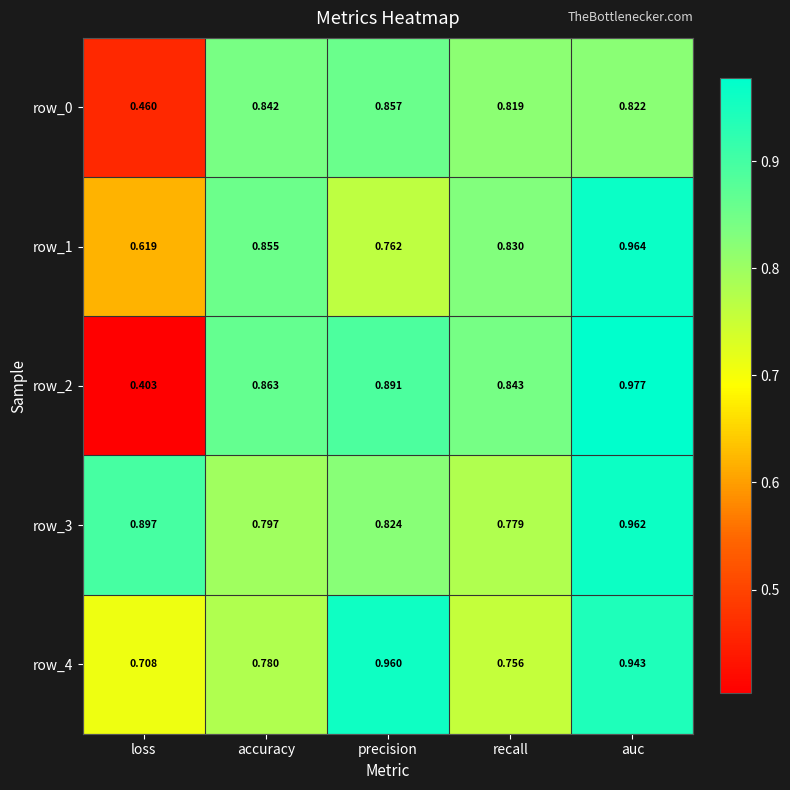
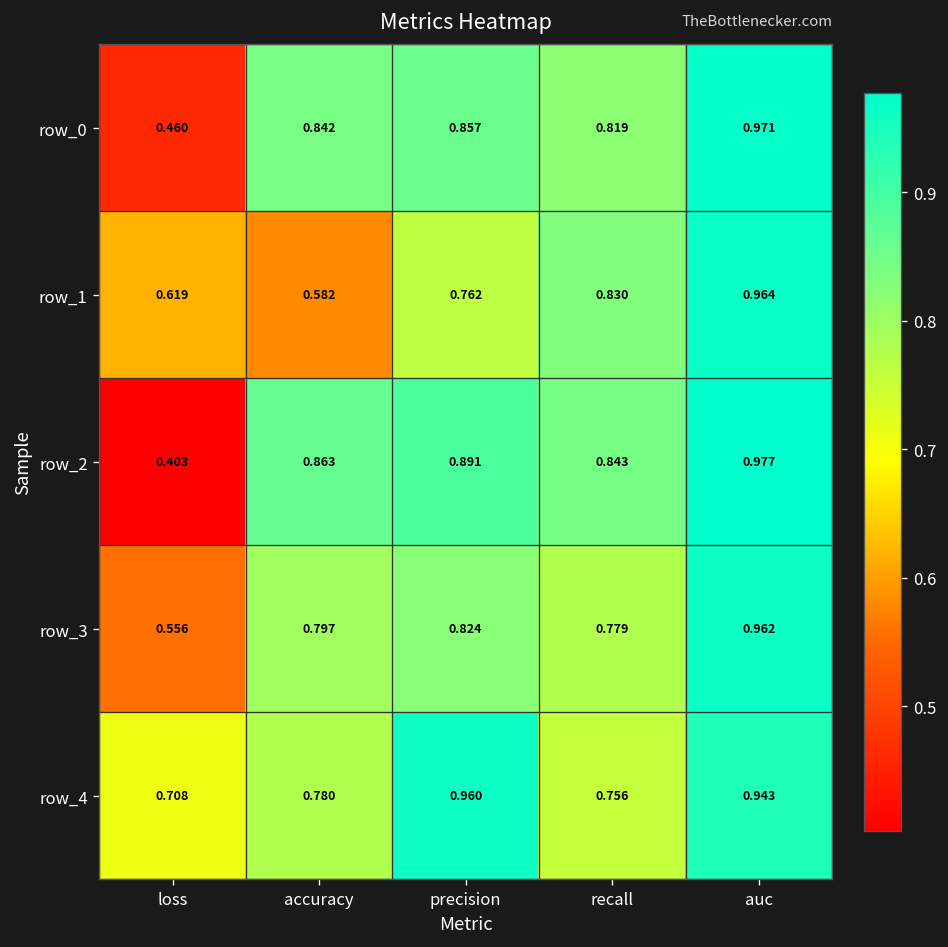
row_0, auc: 0.822 -> 0.971
row_1, accuracy: 0.855 -> 0.582
row_3, loss: 0.897 -> 0.556
